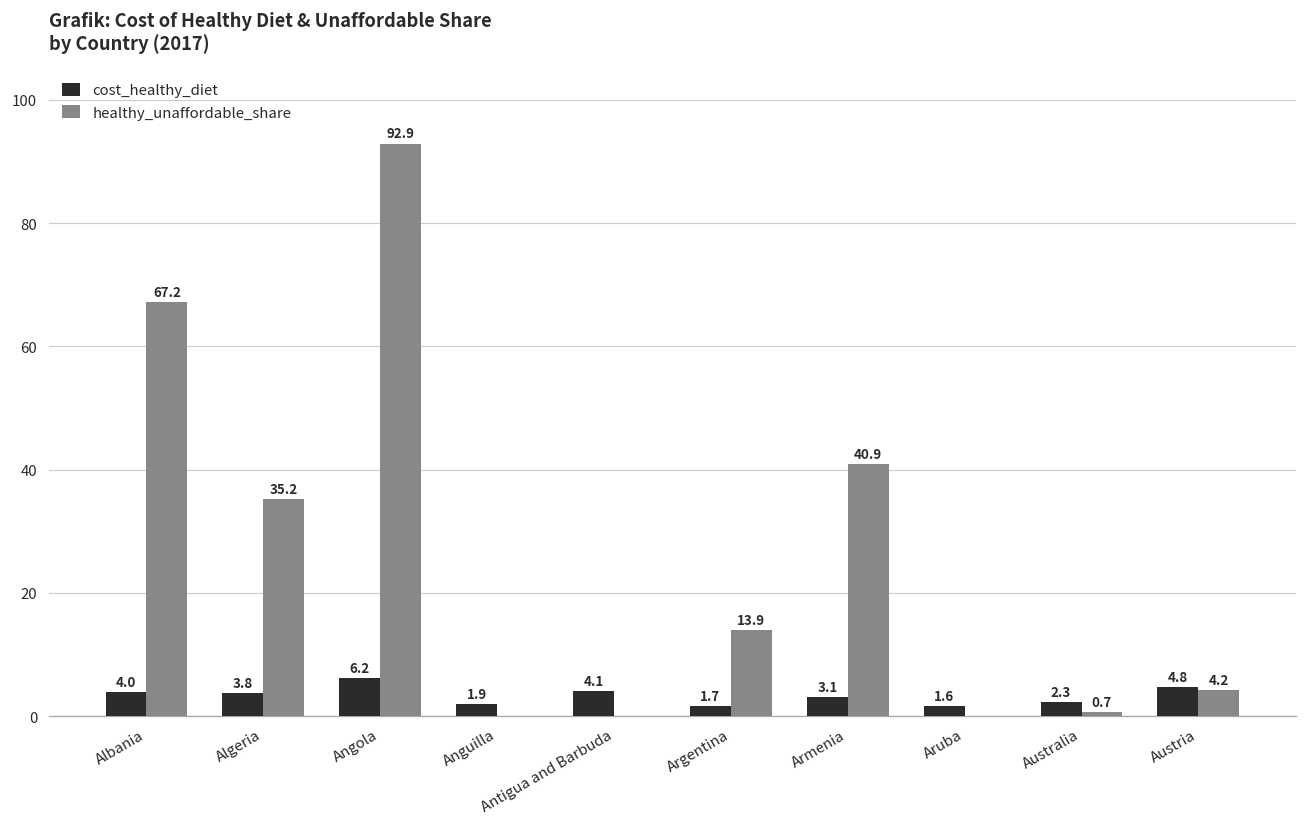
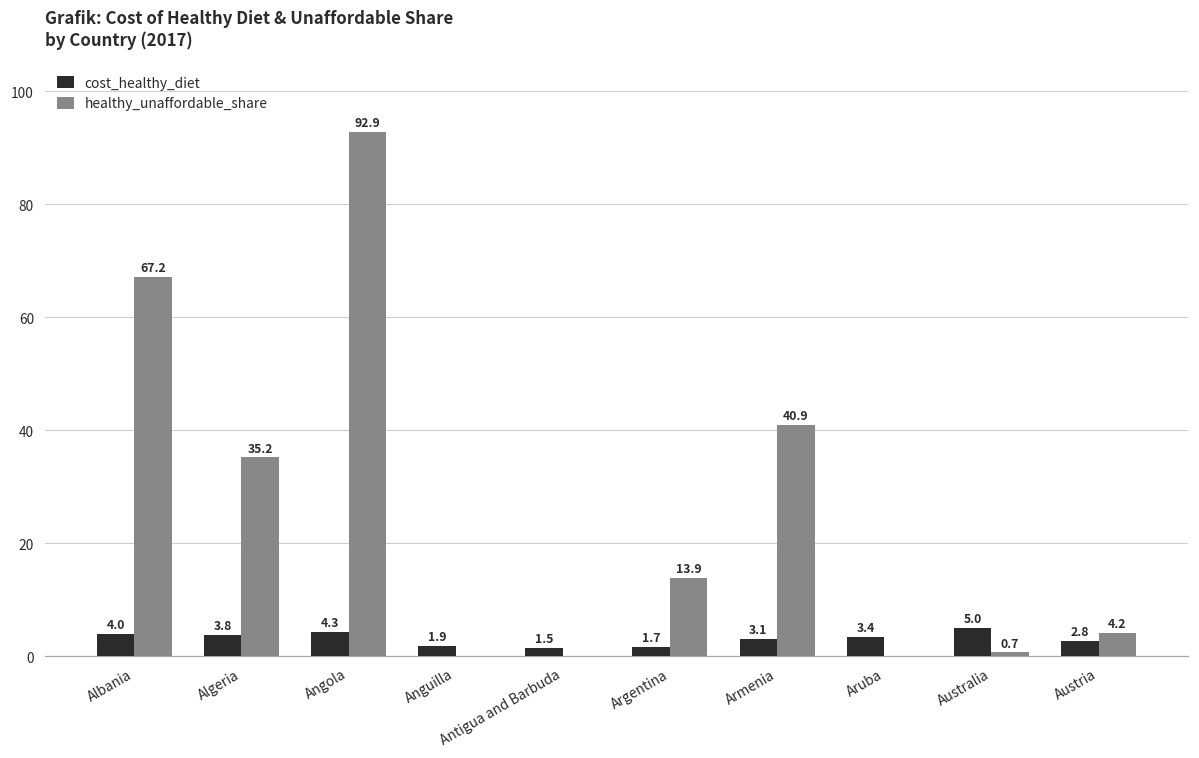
cost_healthy_diet, Angola: 6.2 -> 4.3
cost_healthy_diet, Antigua and Barbuda: 4.1 -> 1.5
cost_healthy_diet, Aruba: 1.6 -> 3.4
cost_healthy_diet, Australia: 2.3 -> 5.0
cost_healthy_diet, Austria: 4.8 -> 2.8
